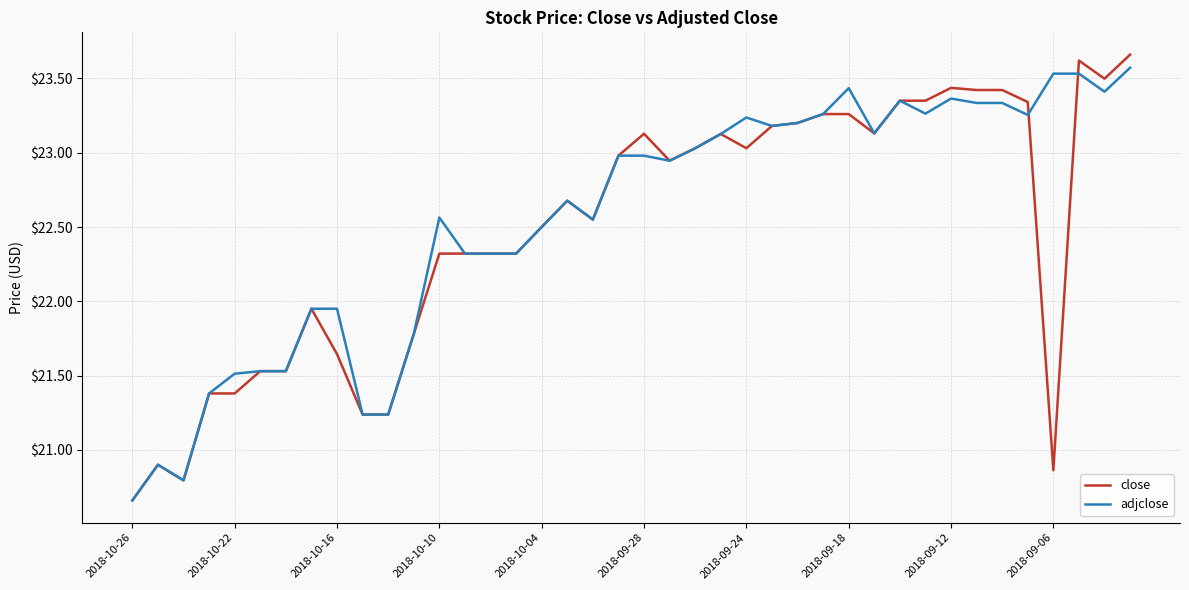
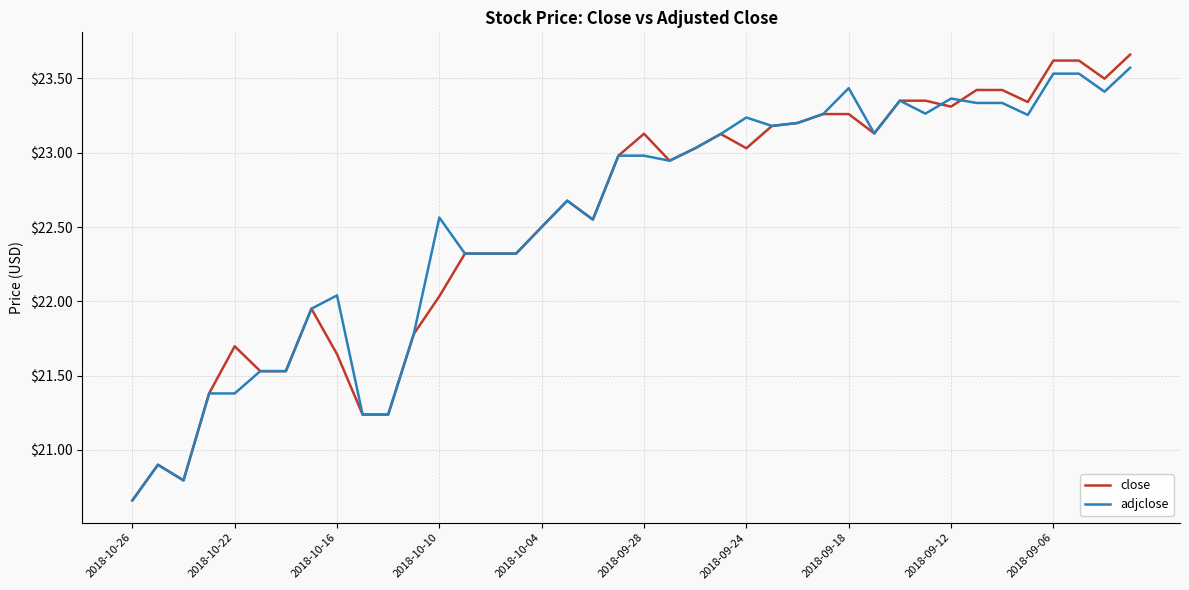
close, 2018-10-22: $21.38 -> $21.70
adjclose, 2018-10-22: $21.51 -> $21.38
adjclose, 2018-10-16: $21.95 -> $22.04
close, 2018-10-10: $22.32 -> $22.03
close, 2018-09-12: $23.44 -> $23.31
close, 2018-09-06: $20.86 -> $23.62
